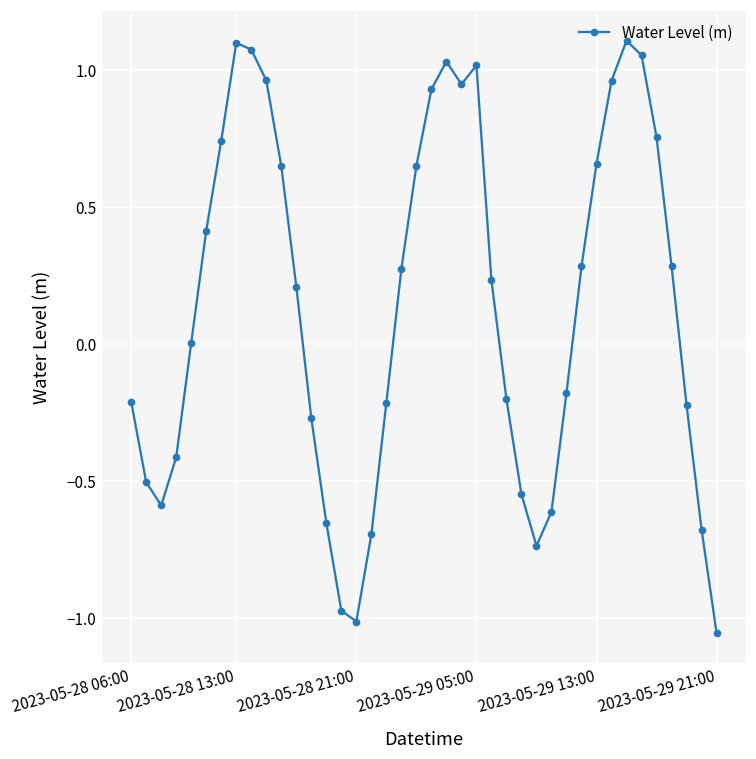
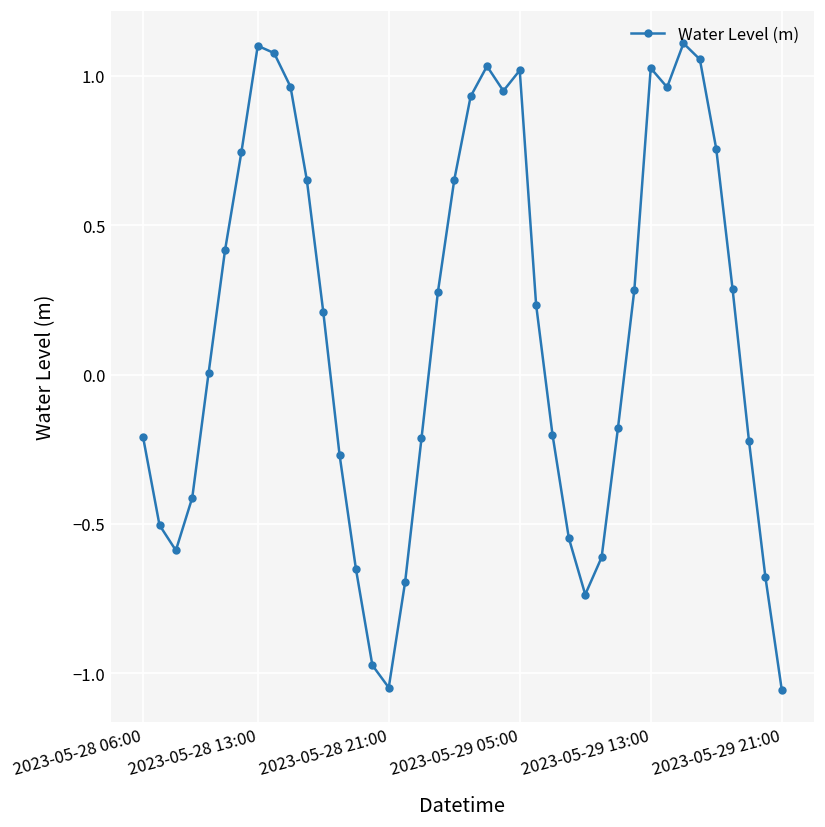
2023-05-28 21:00: -1.01 -> -1.05
2023-05-29 13:00: 0.66 -> 1.03
